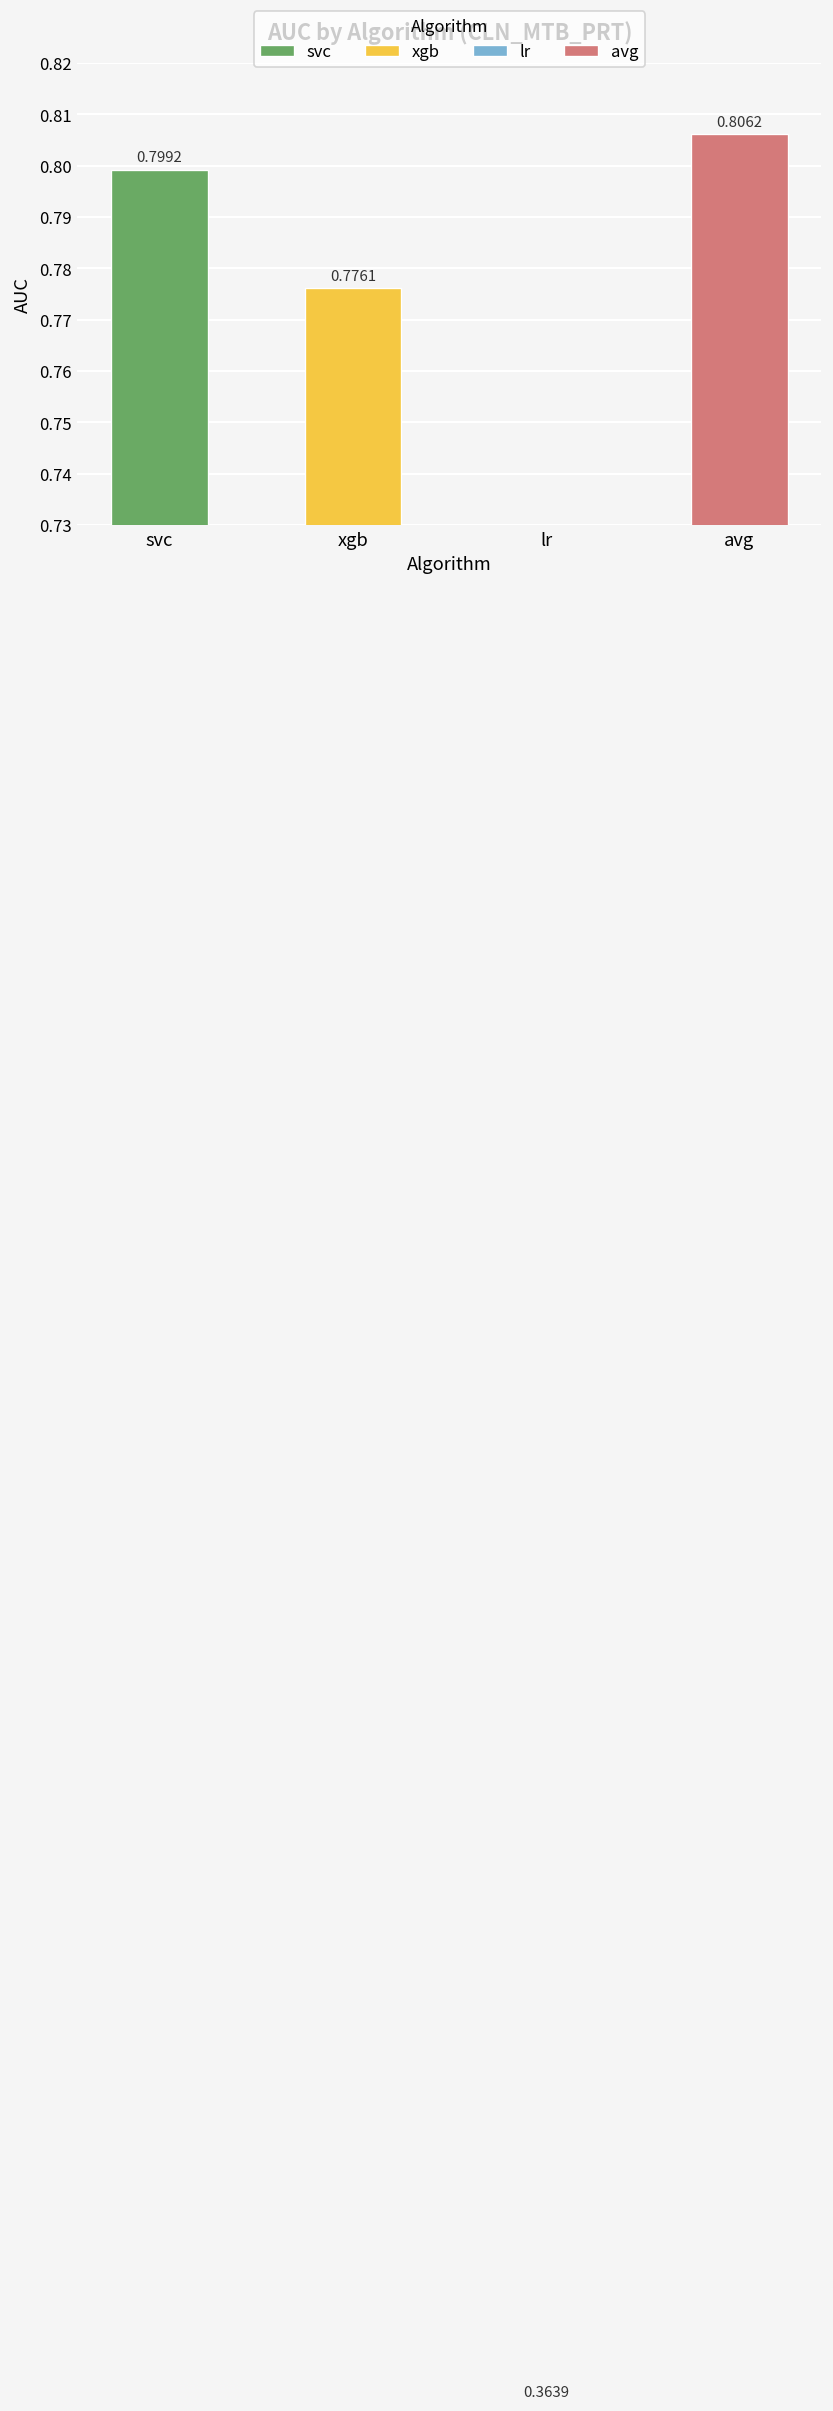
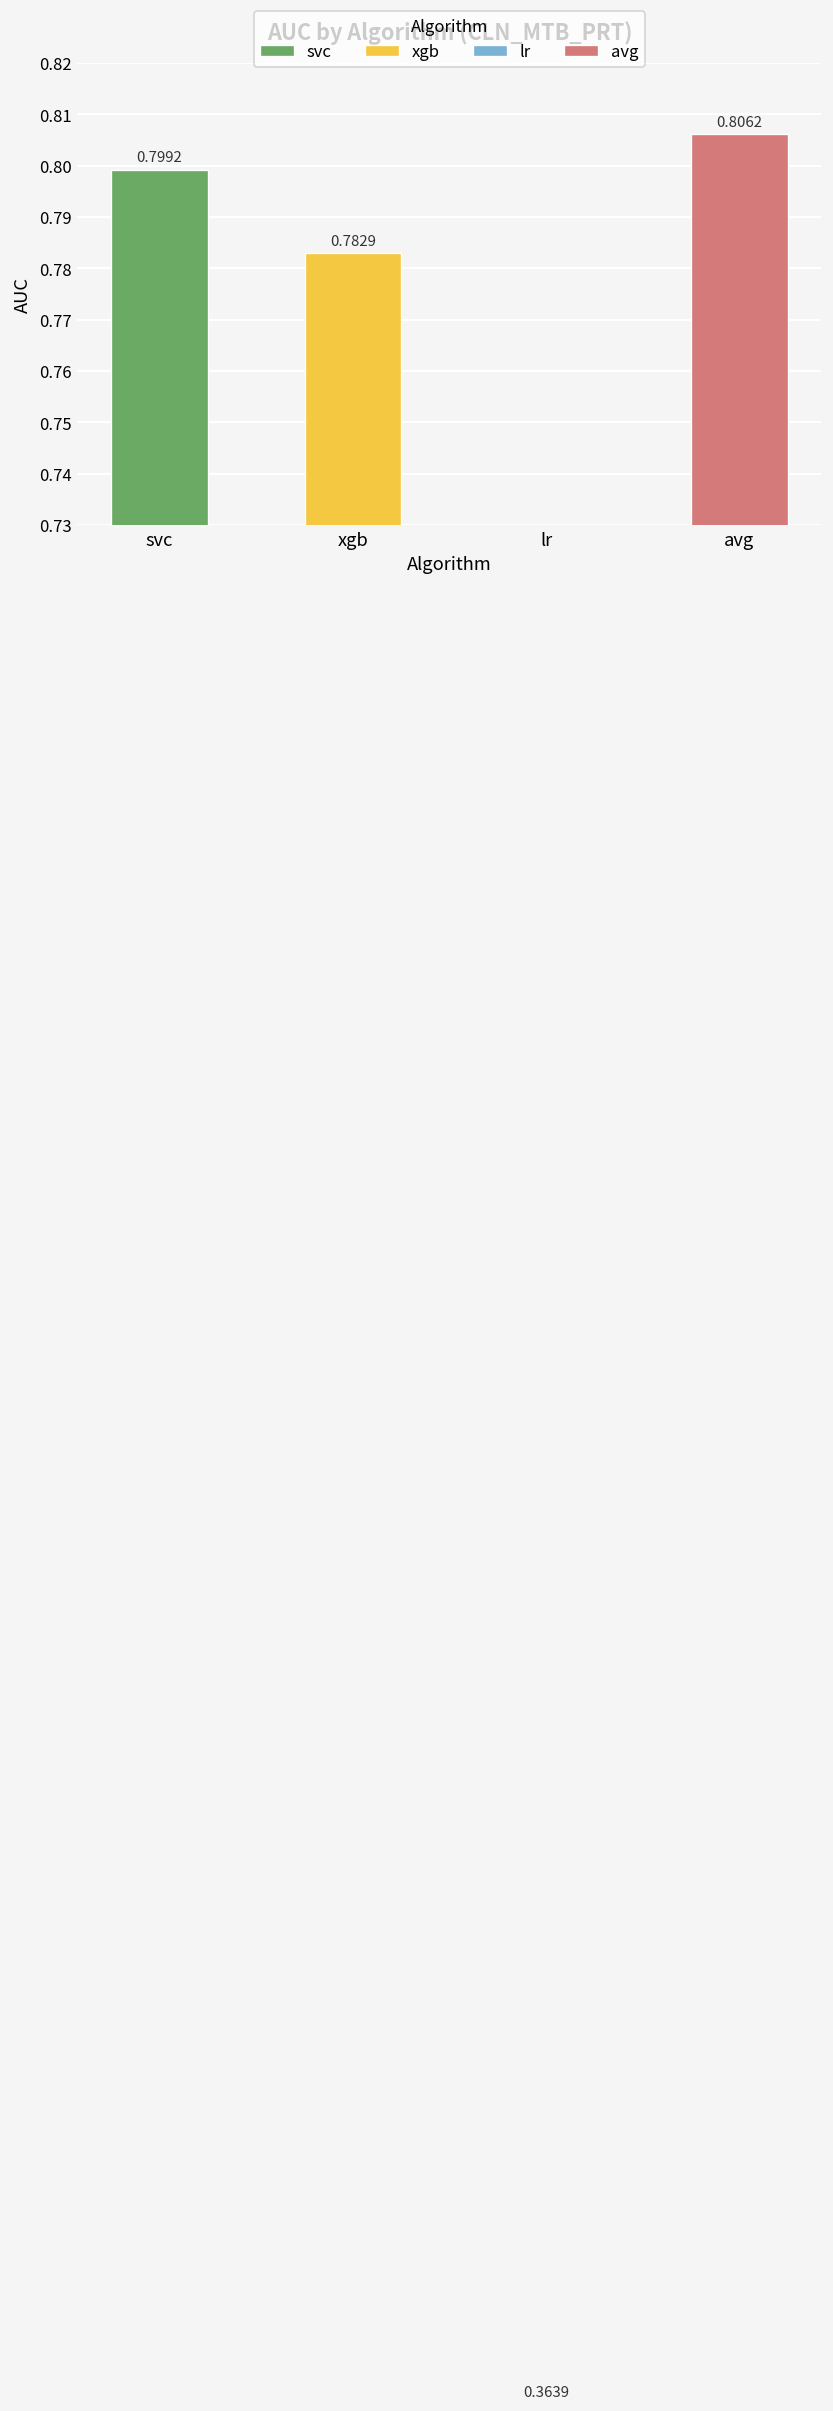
xgb: 0.7761 -> 0.7829
